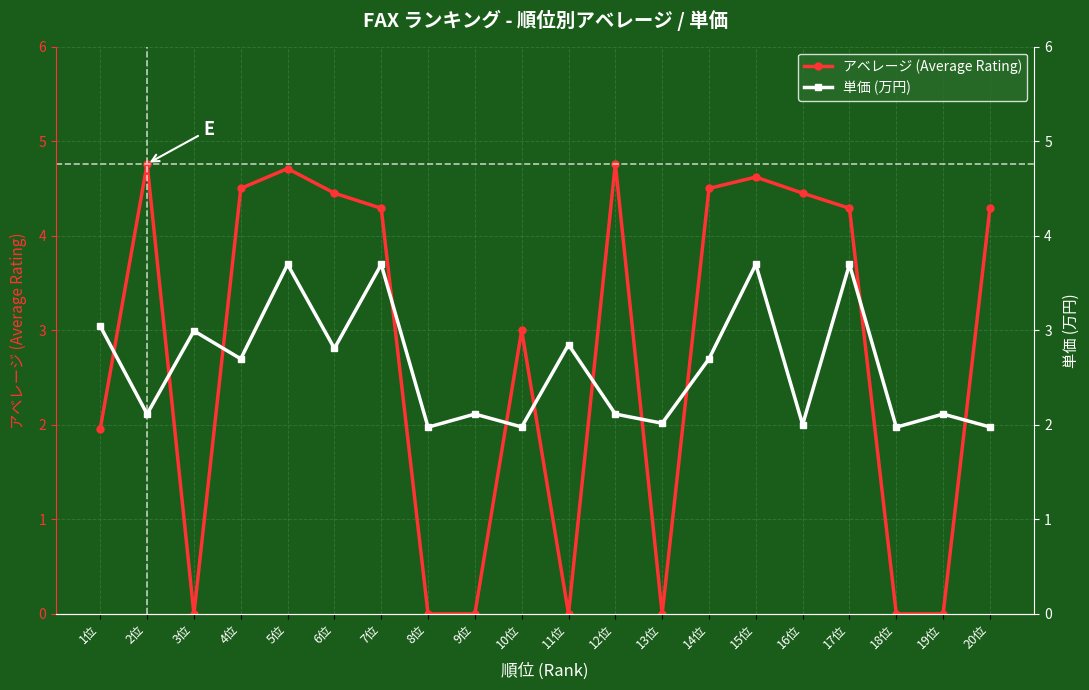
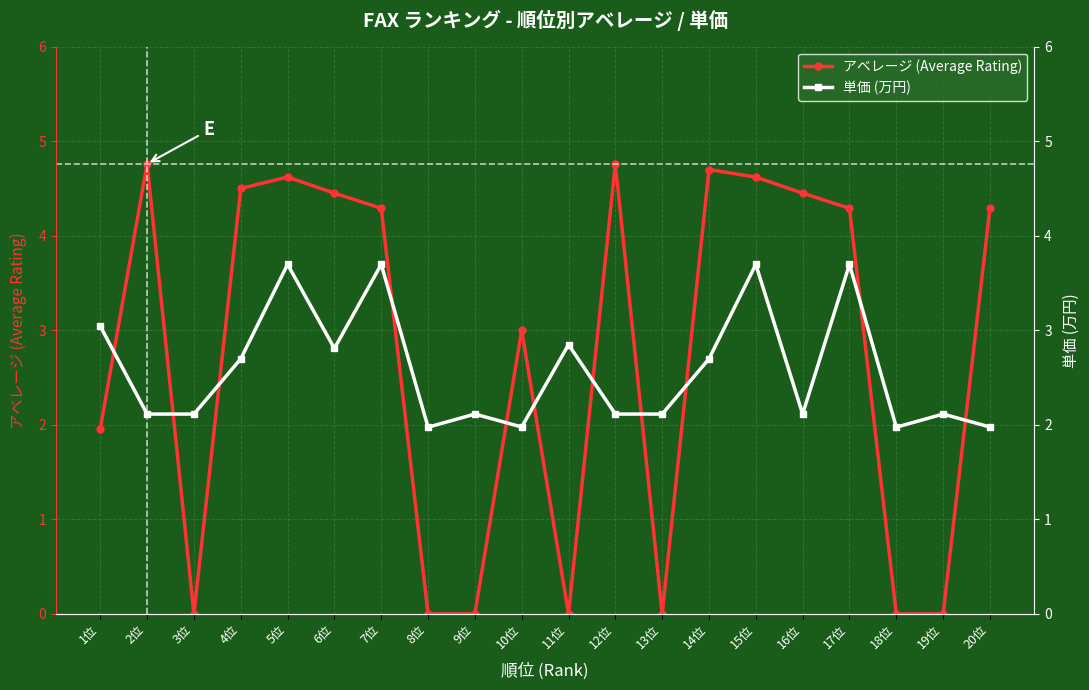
アベレージ (Average Rating), 5位: 4.7 -> 4.6
アベレージ (Average Rating), 14位: 4.5 -> 4.7
単価 (万円), 3位: 3.0 -> 2.1
単価 (万円), 13位: 2.0 -> 2.1
単価 (万円), 16位: 2.0 -> 2.1
